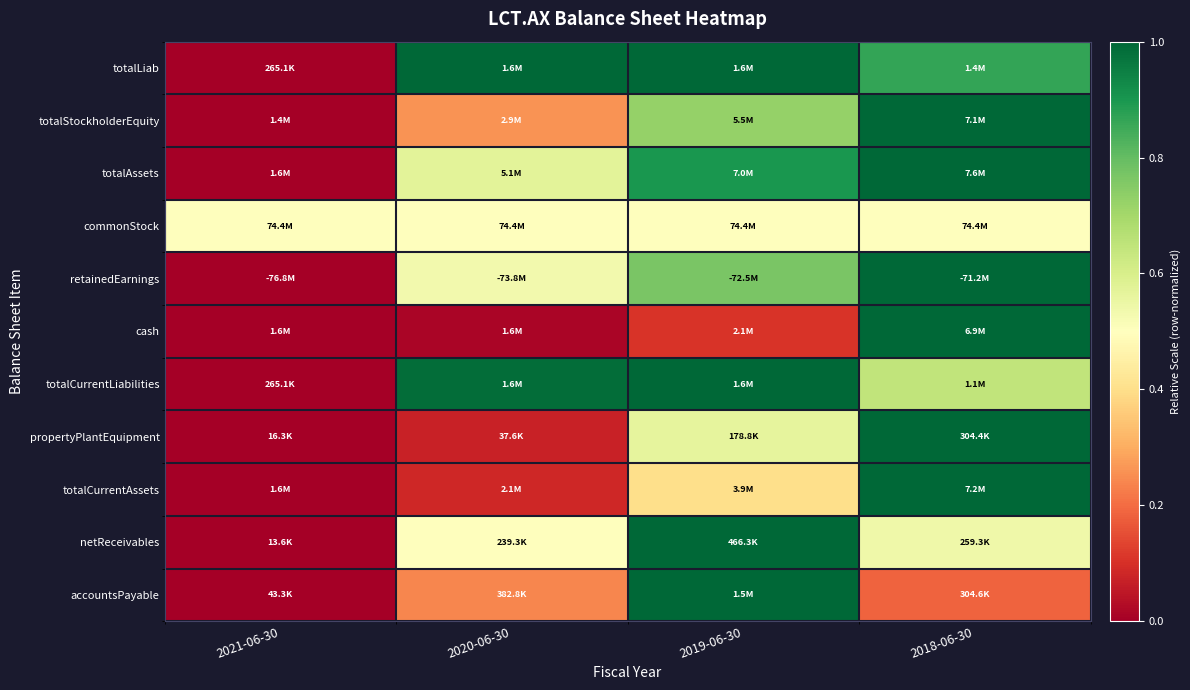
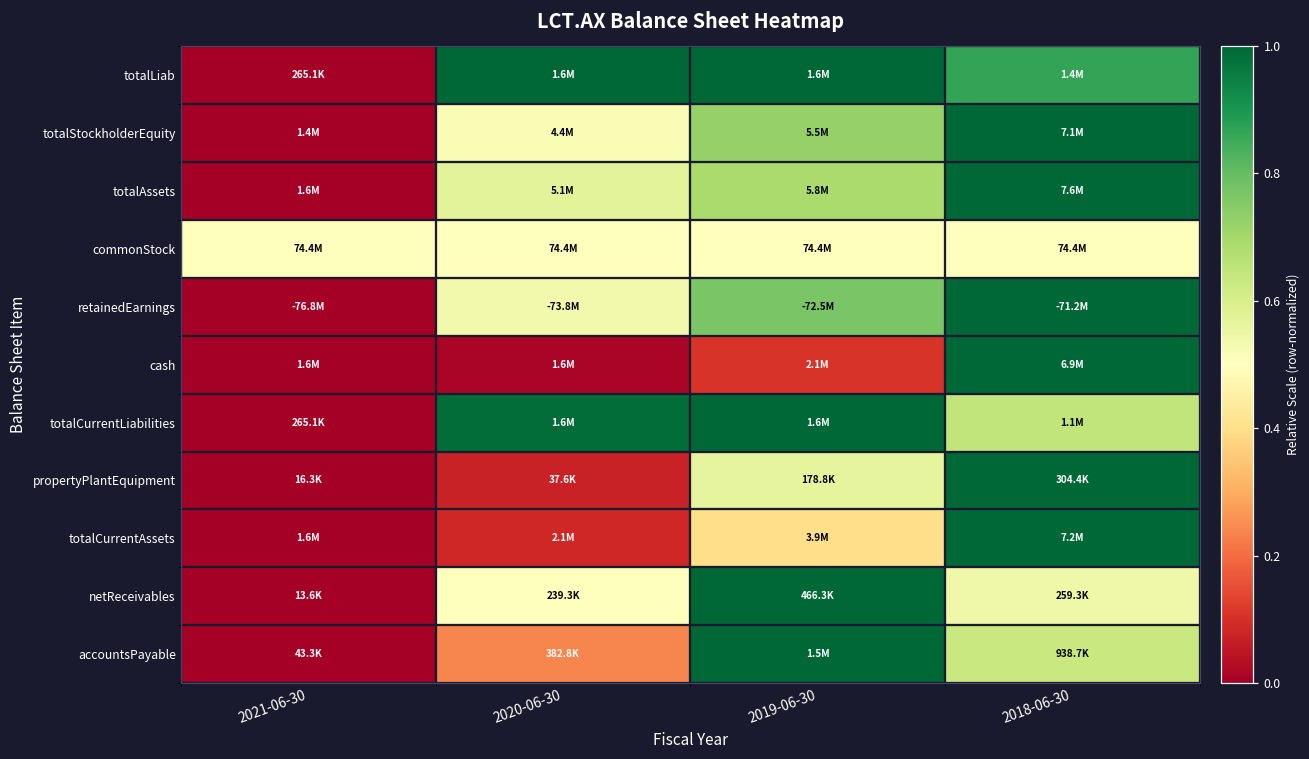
totalStockholderEquity, 2020-06-30: 2.9M -> 4.4M
totalAssets, 2019-06-30: 7.0M -> 5.8M
accountsPayable, 2018-06-30: 304.6K -> 938.7K
